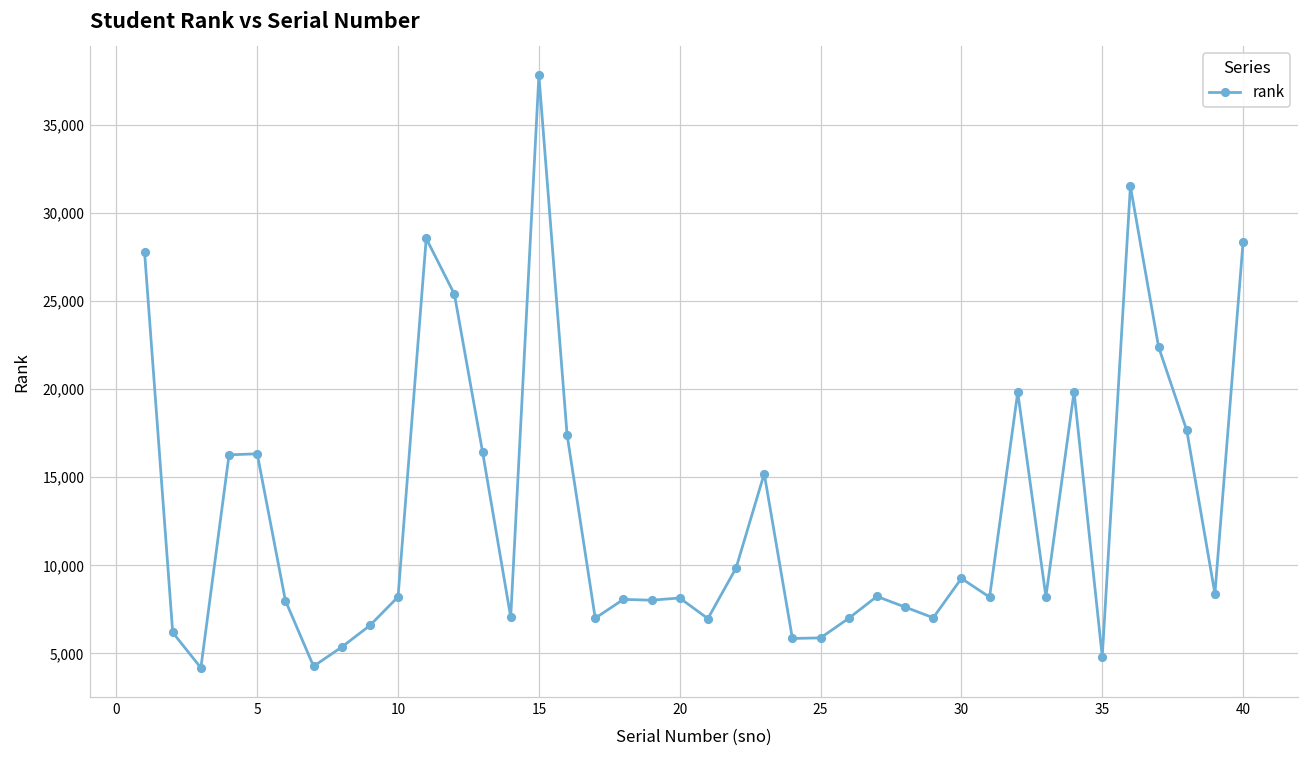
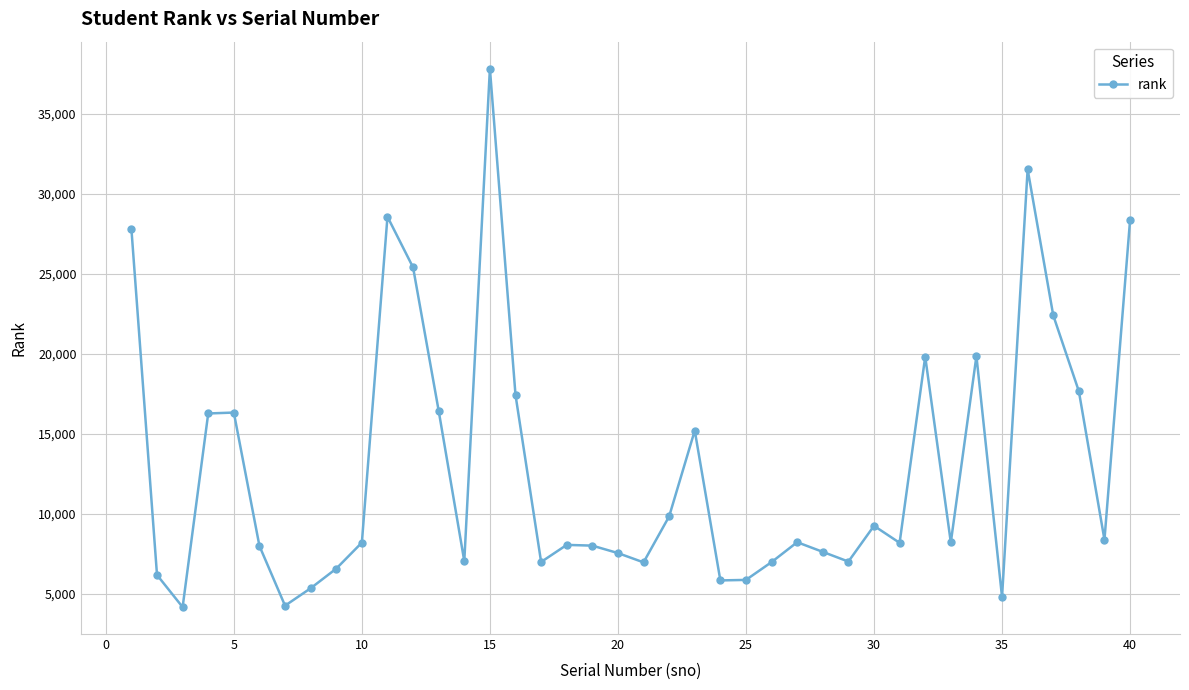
20: 8,100 -> 7,600
